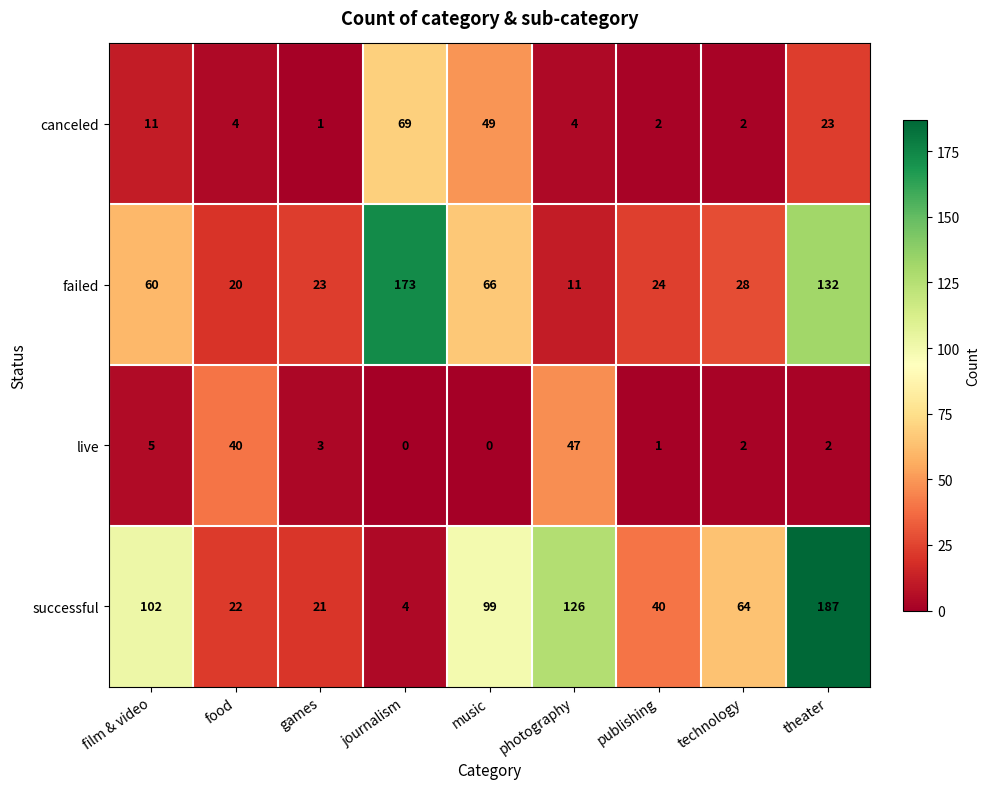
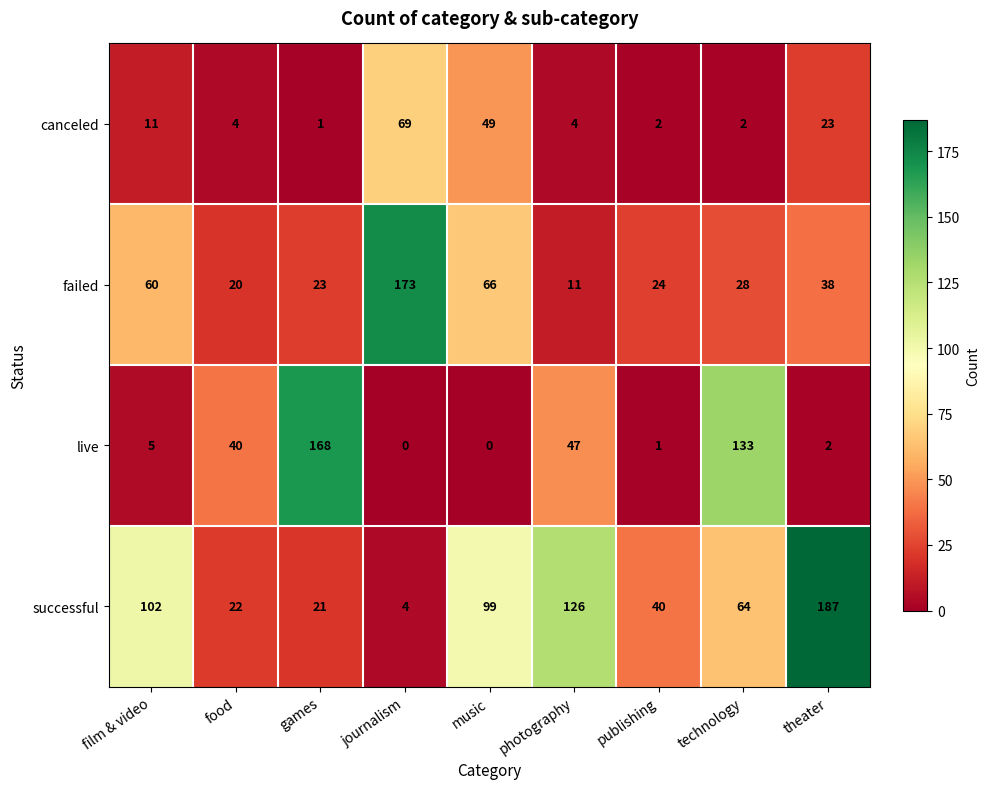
failed, theater: 132 -> 38
live, games: 3 -> 168
live, technology: 2 -> 133
